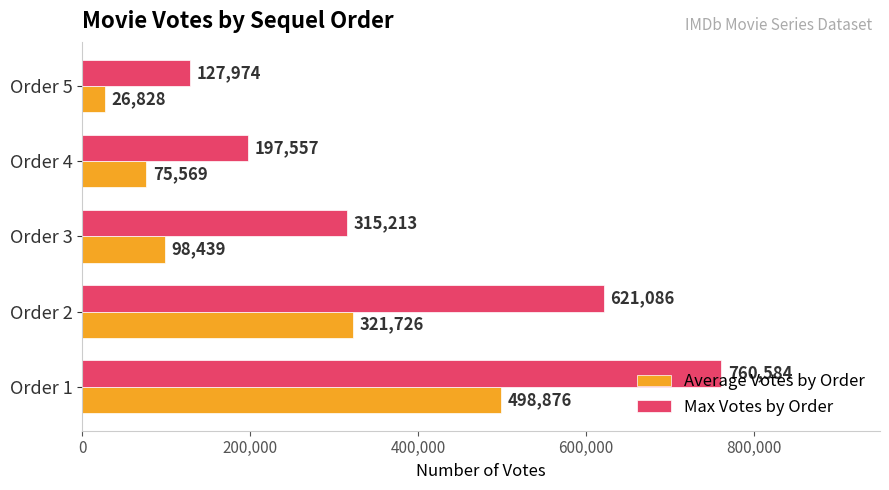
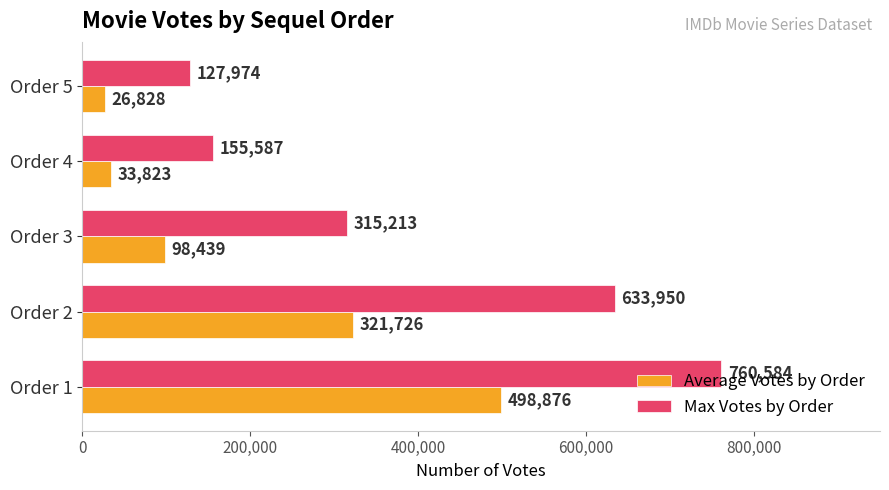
Max Votes by Order, Order 4: 197,557 -> 155,587
Average Votes by Order, Order 4: 75,569 -> 33,823
Max Votes by Order, Order 2: 621,086 -> 633,950
